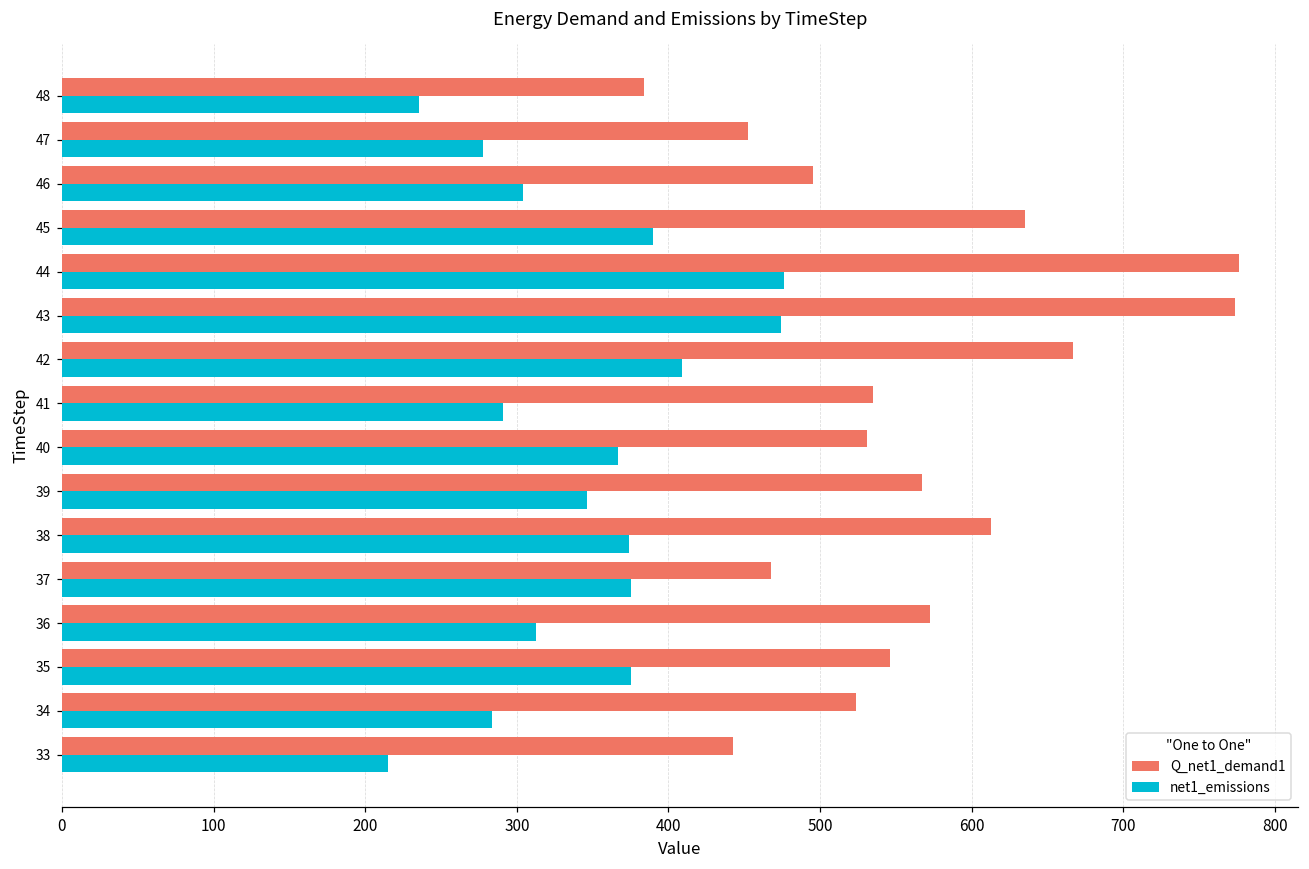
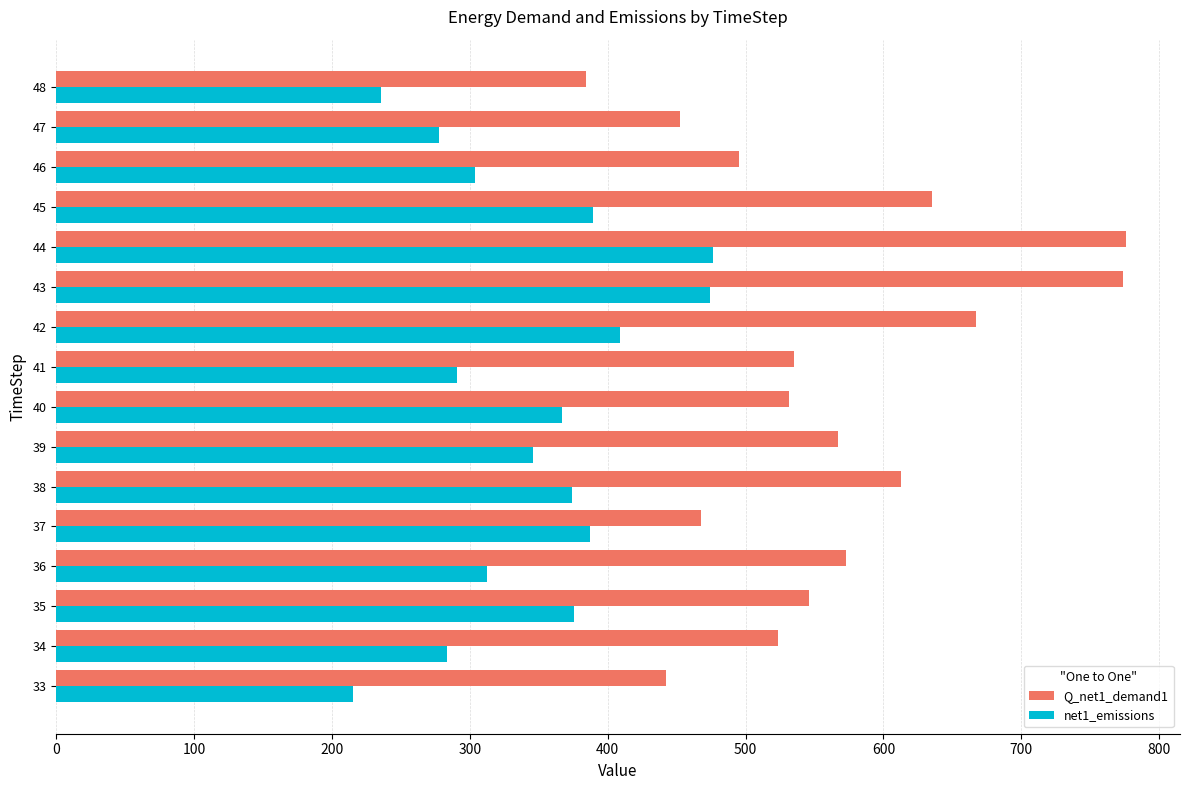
net1_emissions, 37: 375 -> 387
